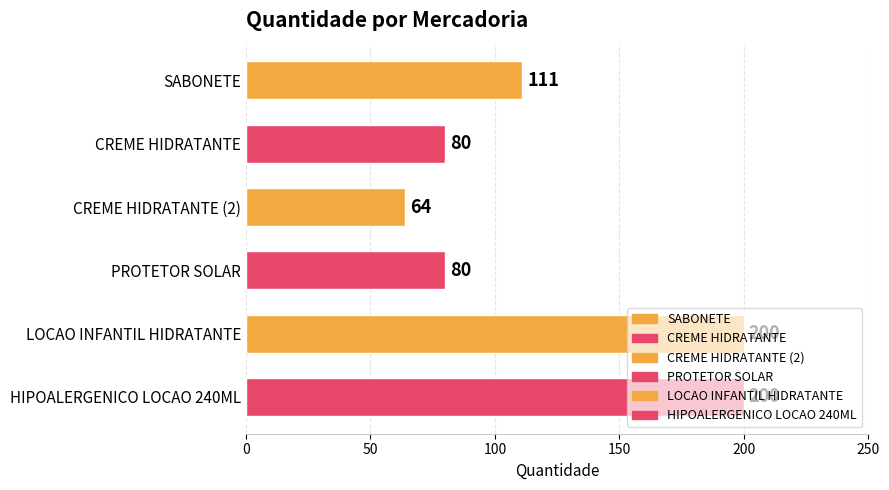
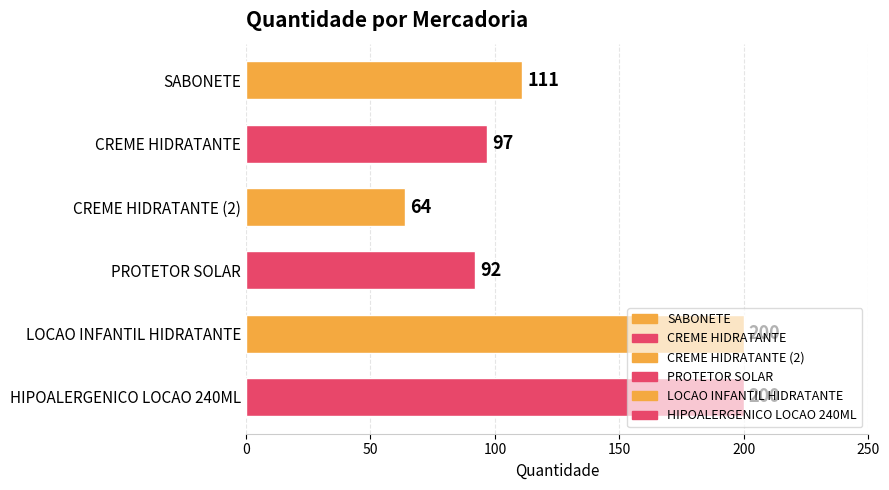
CREME HIDRATANTE: 80 -> 97
PROTETOR SOLAR: 80 -> 92
